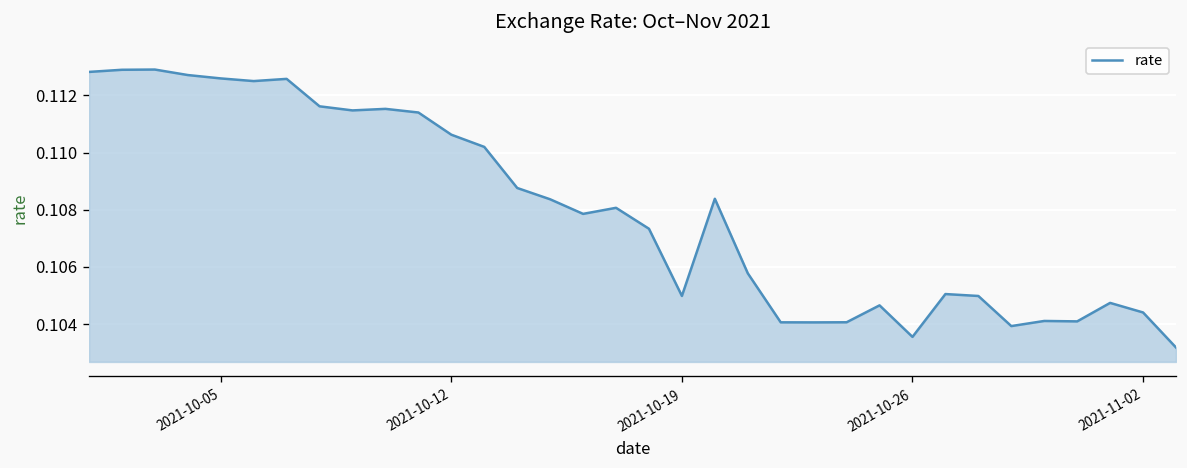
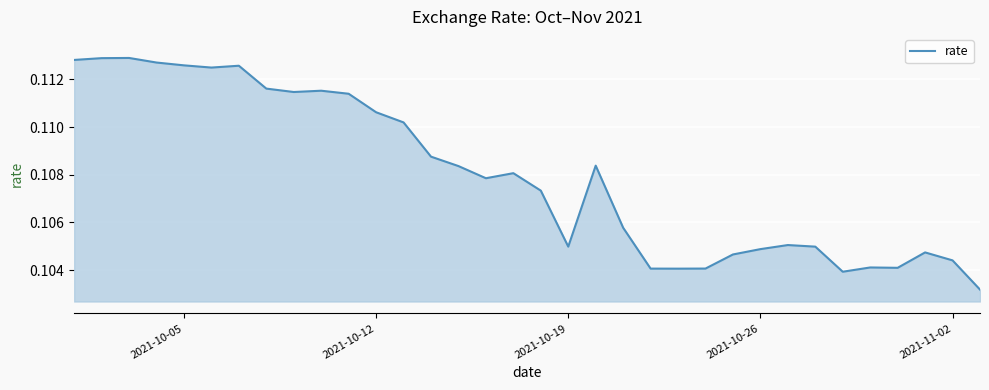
2021-10-26: 0.1036 -> 0.1049
